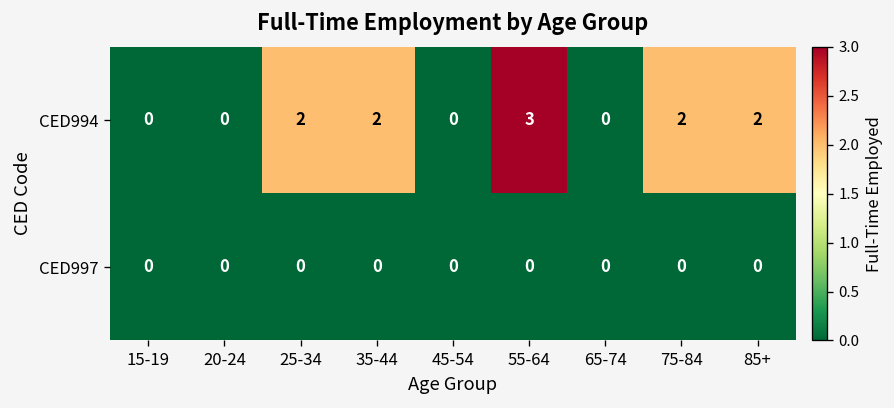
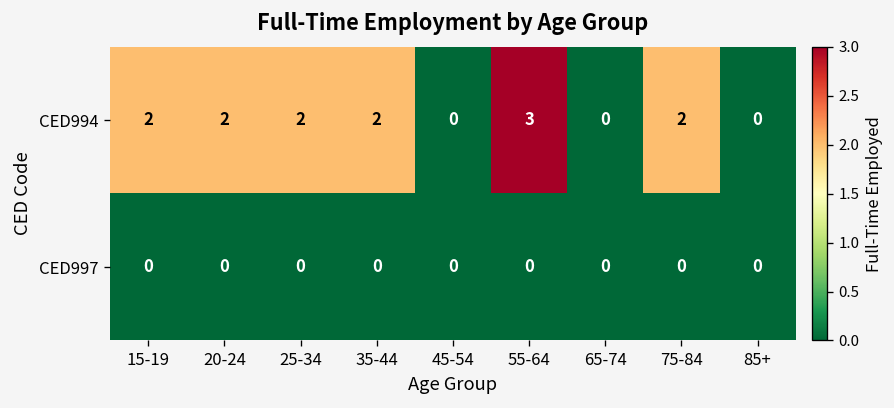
CED994, 15-19: 0 -> 2
CED994, 20-24: 0 -> 2
CED994, 85+: 2 -> 0
